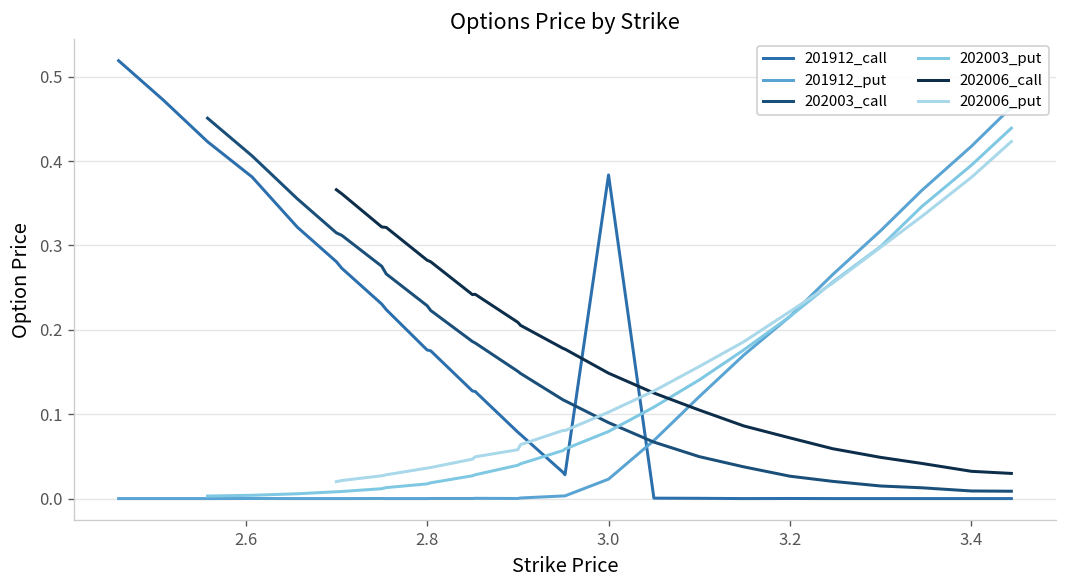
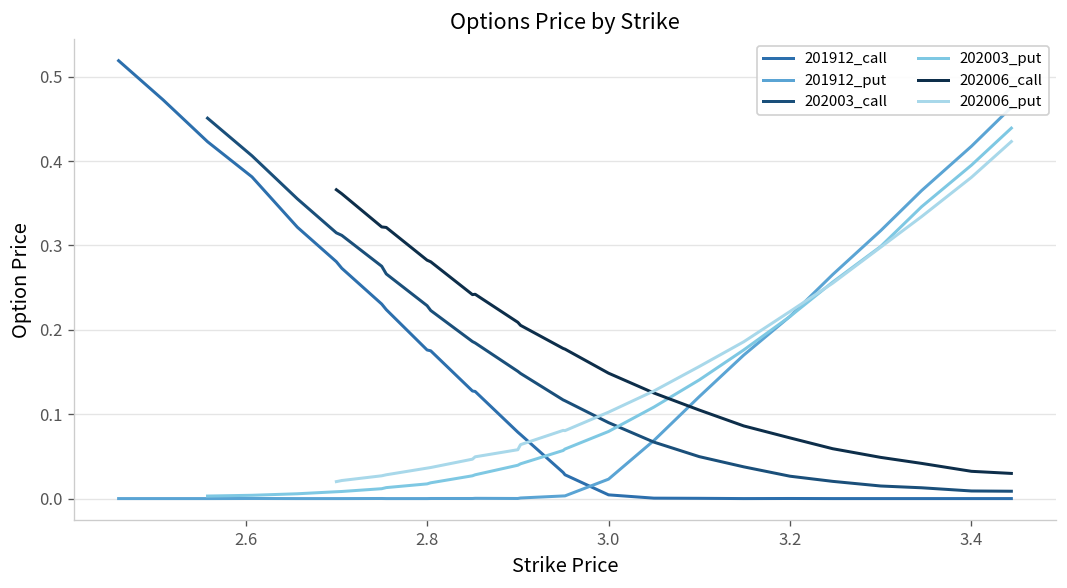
201912_call, 3.0: 0.38 -> 0.00
